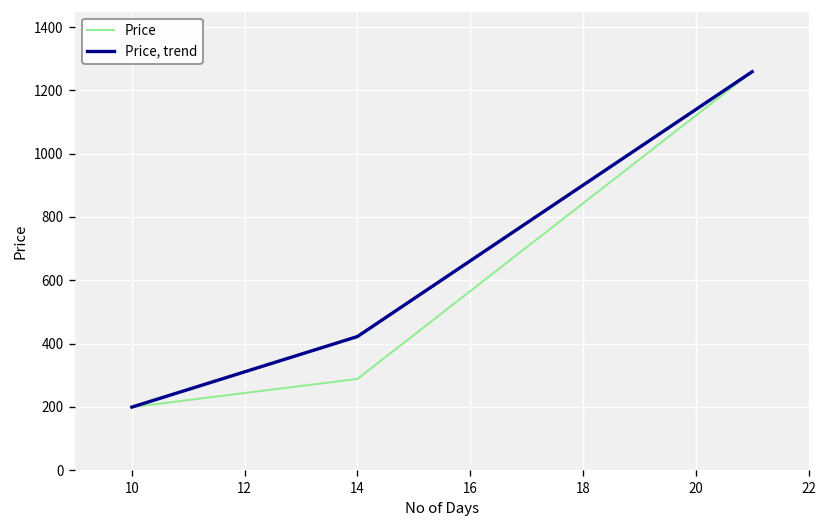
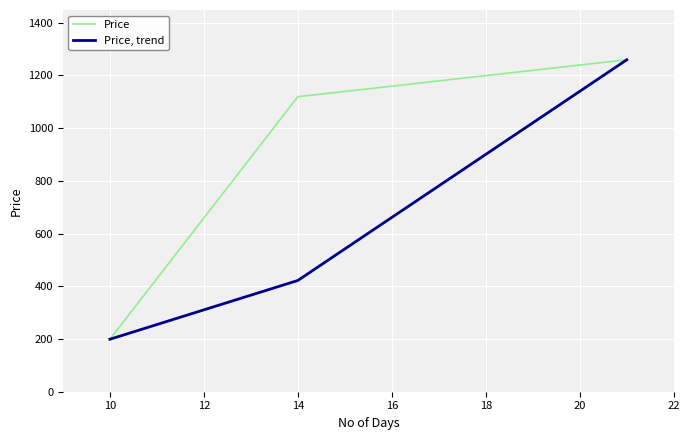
Price, 14: 290 -> 1120
